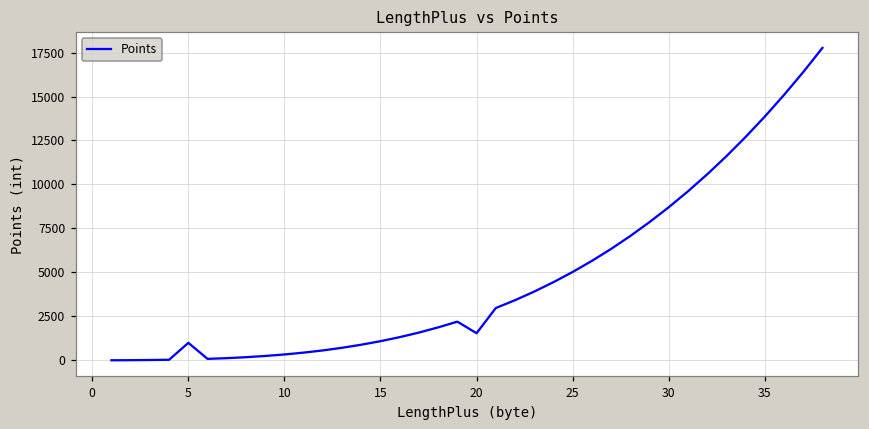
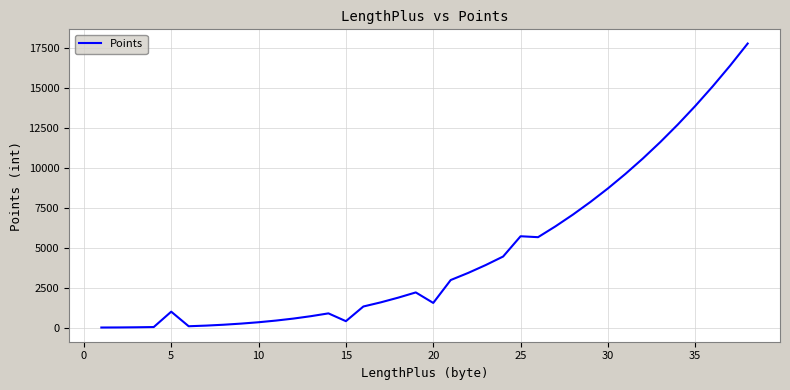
15: 1100 -> 400
25: 5000 -> 5700
